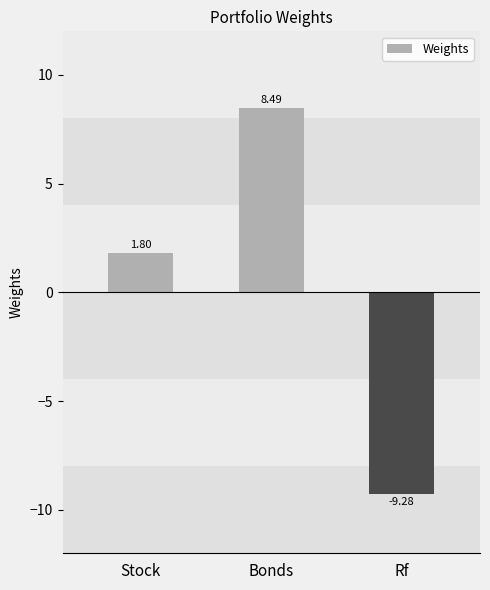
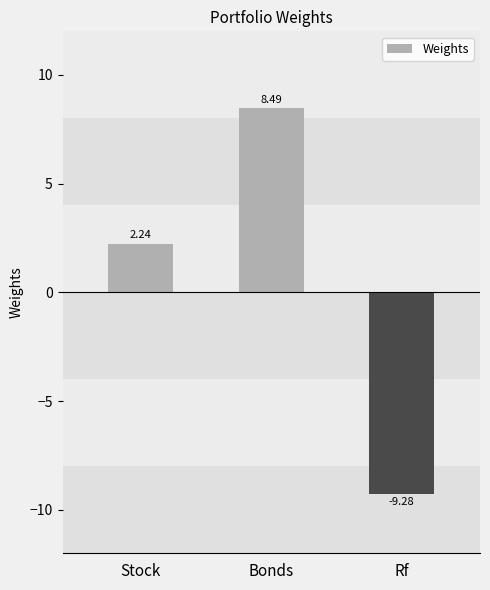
Stock: 1.80 -> 2.24
